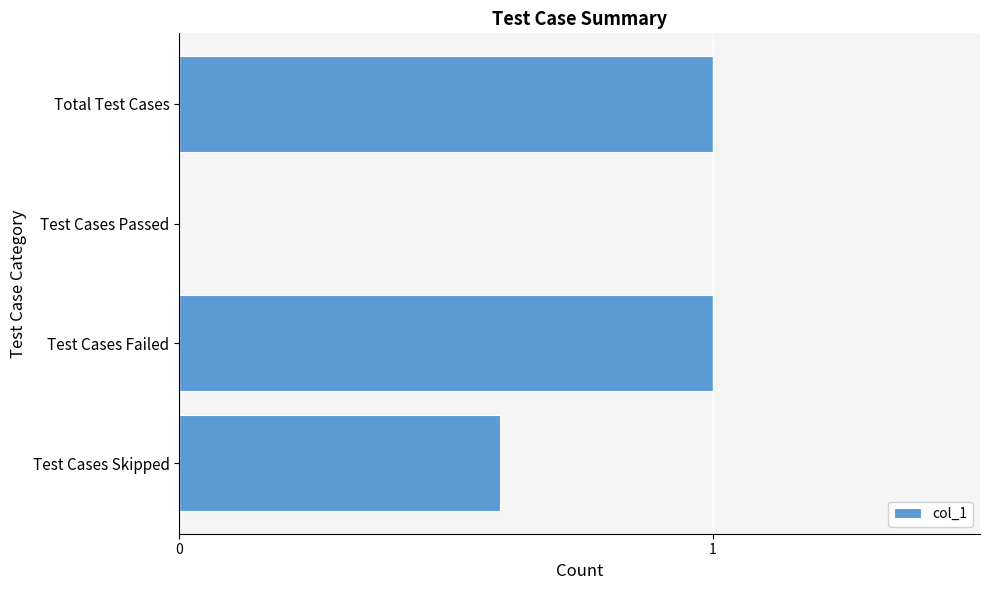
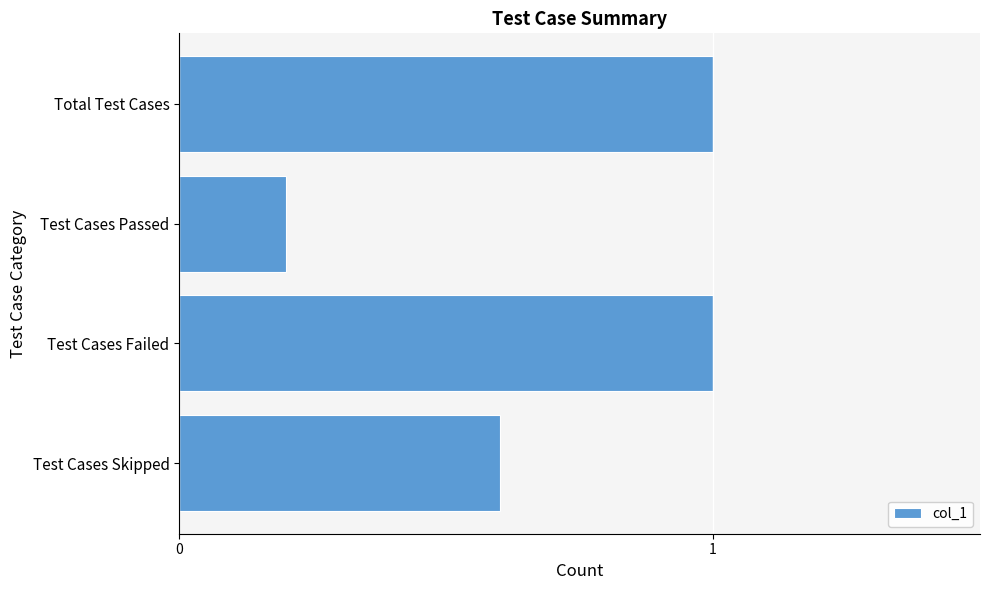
Test Cases Passed: 0.0 -> 0.2
